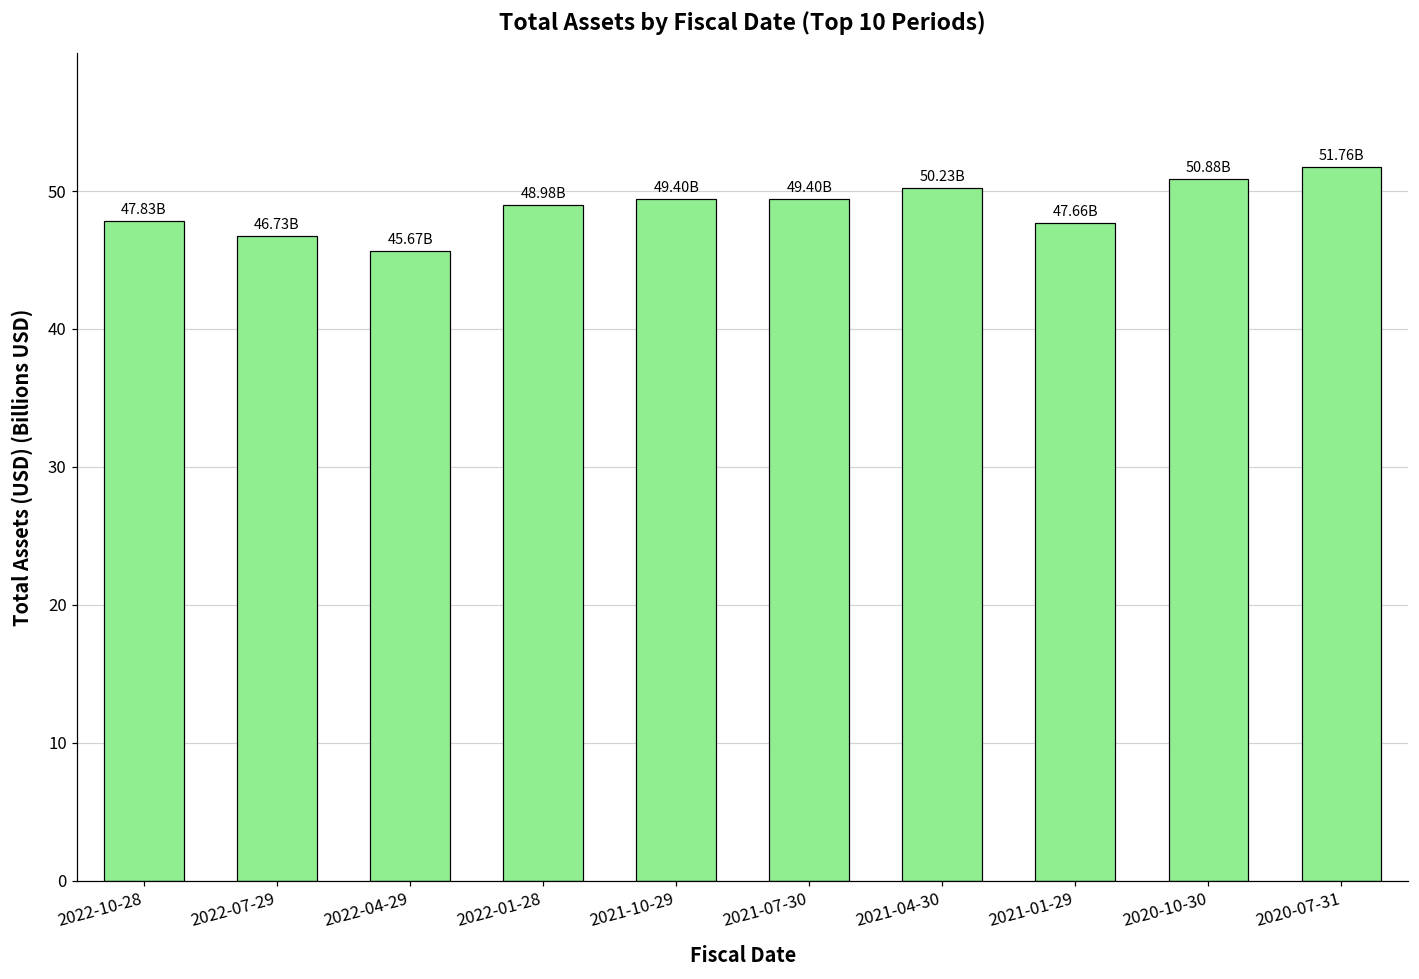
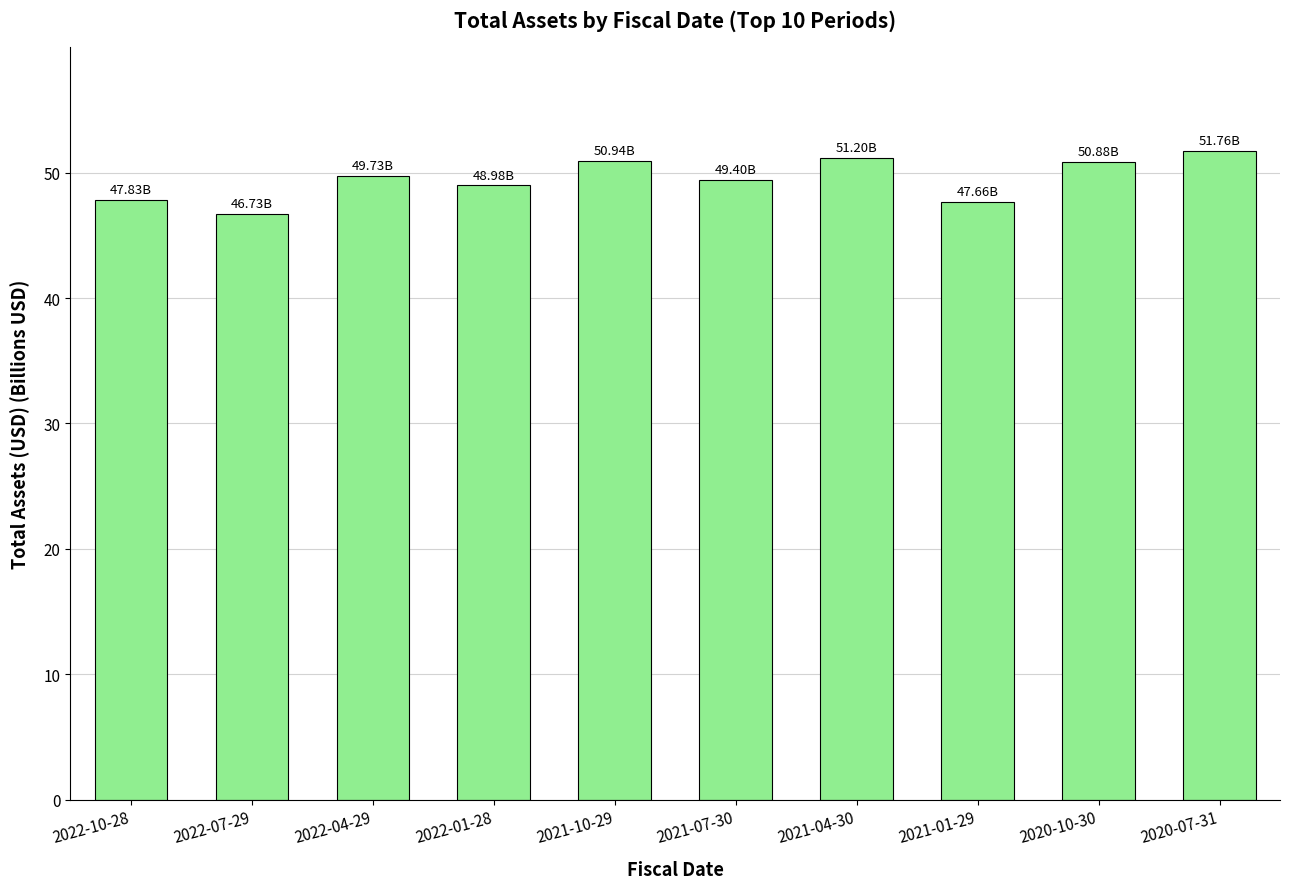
2022-04-29: 45.67B -> 49.73B
2021-10-29: 49.40B -> 50.94B
2021-04-30: 50.23B -> 51.20B
